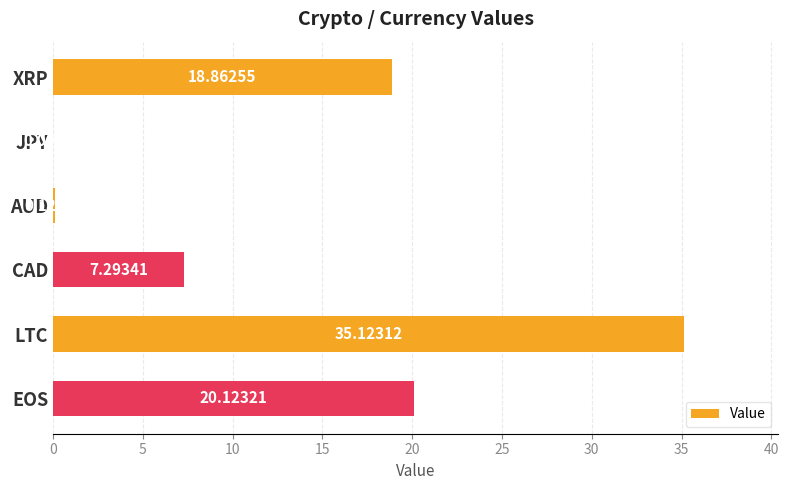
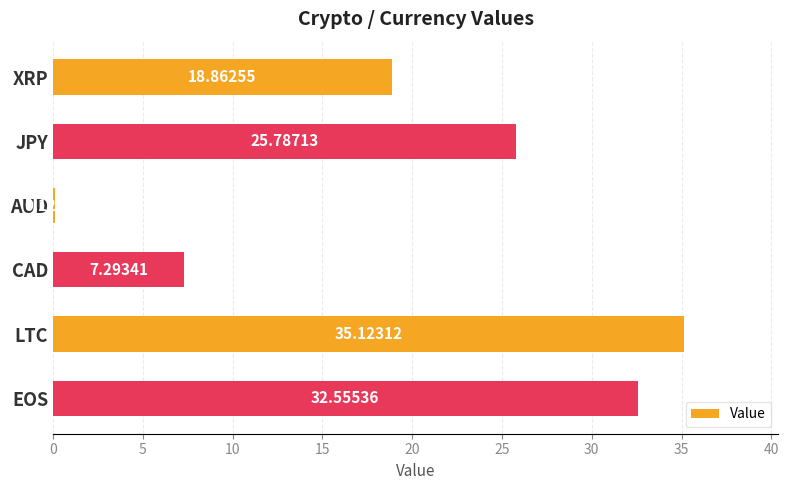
JPY: 0.0 -> 25.8
EOS: 20.12321 -> 32.55536
